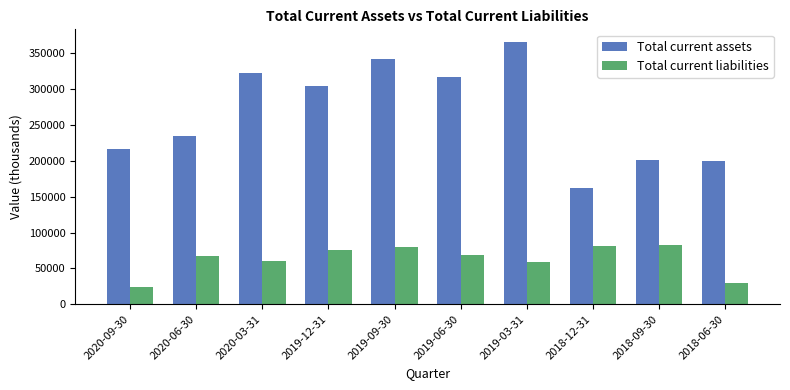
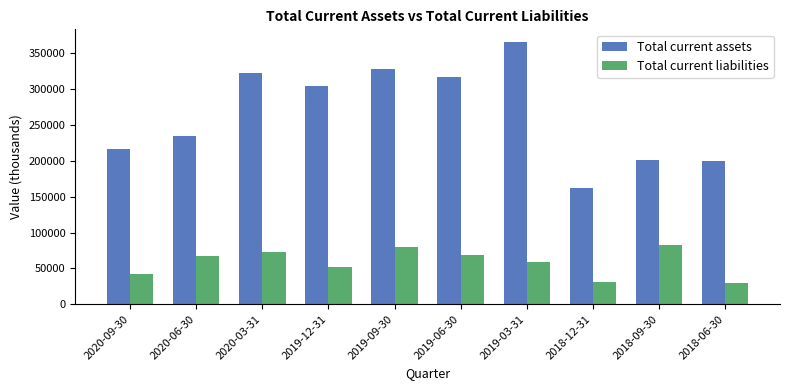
Total current liabilities, 2020-09-30: 20000 -> 40000
Total current liabilities, 2020-03-31: 60000 -> 70000
Total current liabilities, 2019-12-31: 80000 -> 50000
Total current assets, 2019-09-30: 340000 -> 330000
Total current liabilities, 2018-12-31: 80000 -> 30000
